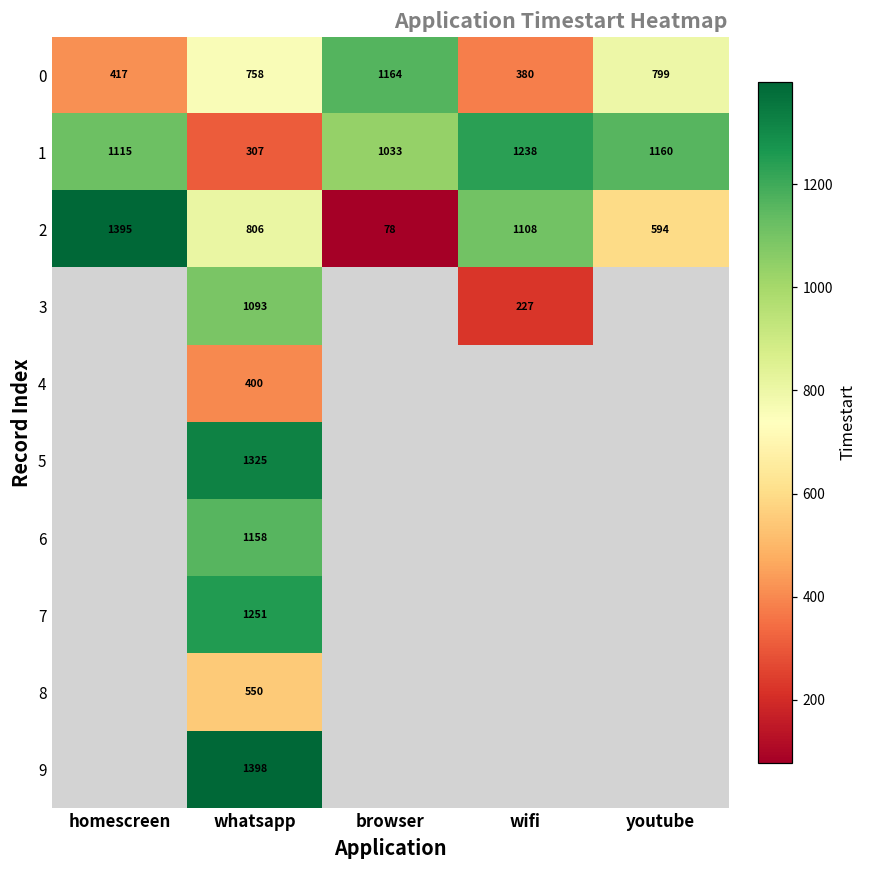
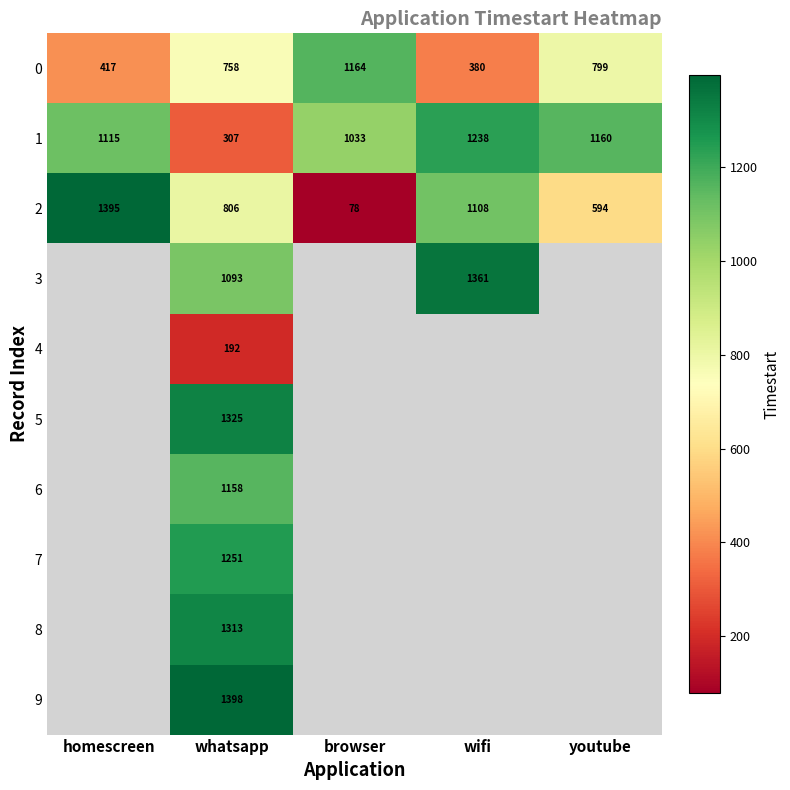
3, wifi: 227 -> 1361
4, whatsapp: 400 -> 192
8, whatsapp: 550 -> 1313
